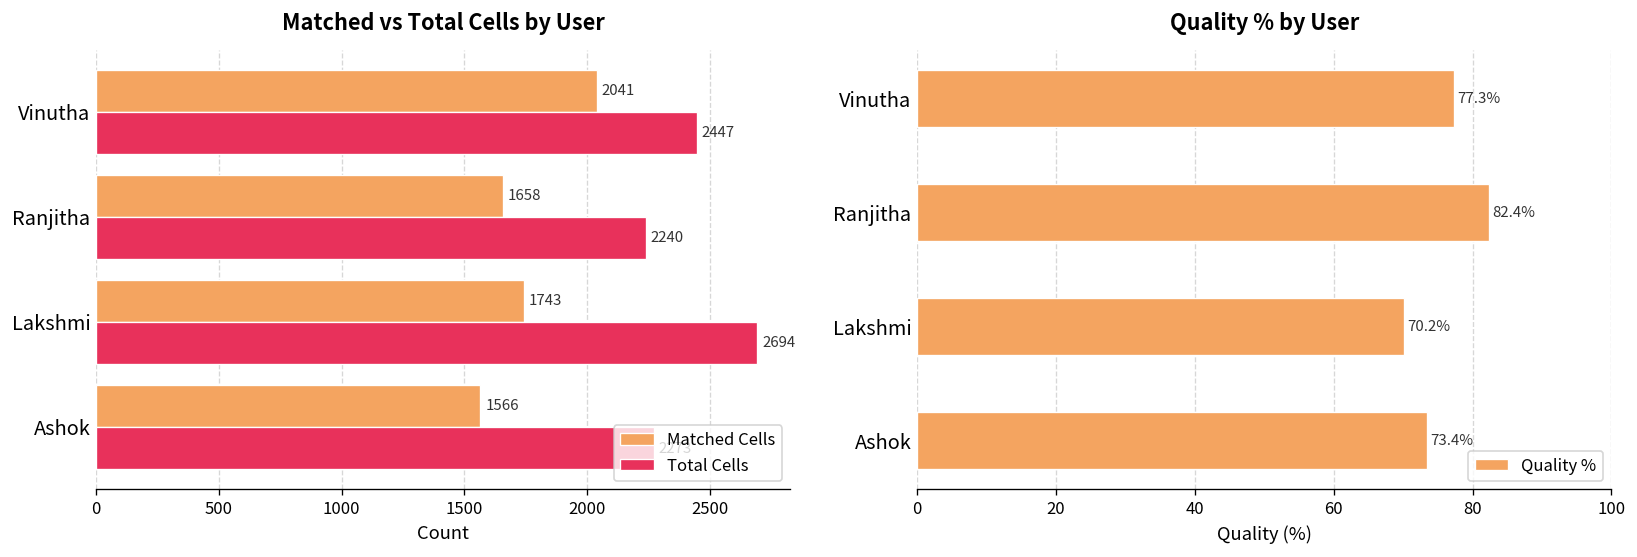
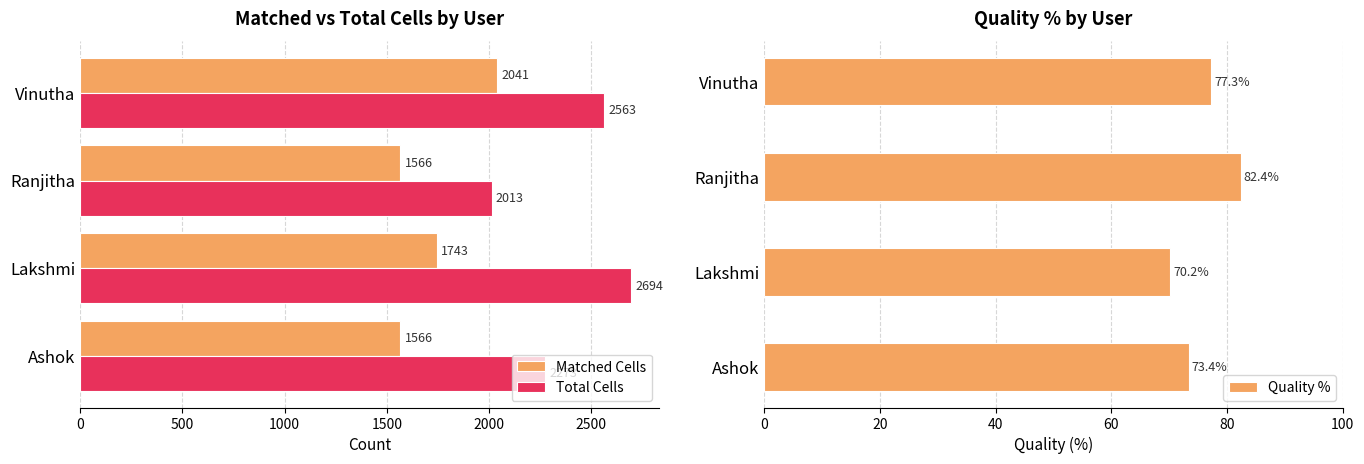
Matched vs Total Cells by User, Total Cells, Vinutha: 2447 -> 2563
Matched vs Total Cells by User, Matched Cells, Ranjitha: 1658 -> 1566
Matched vs Total Cells by User, Total Cells, Ranjitha: 2240 -> 2013
